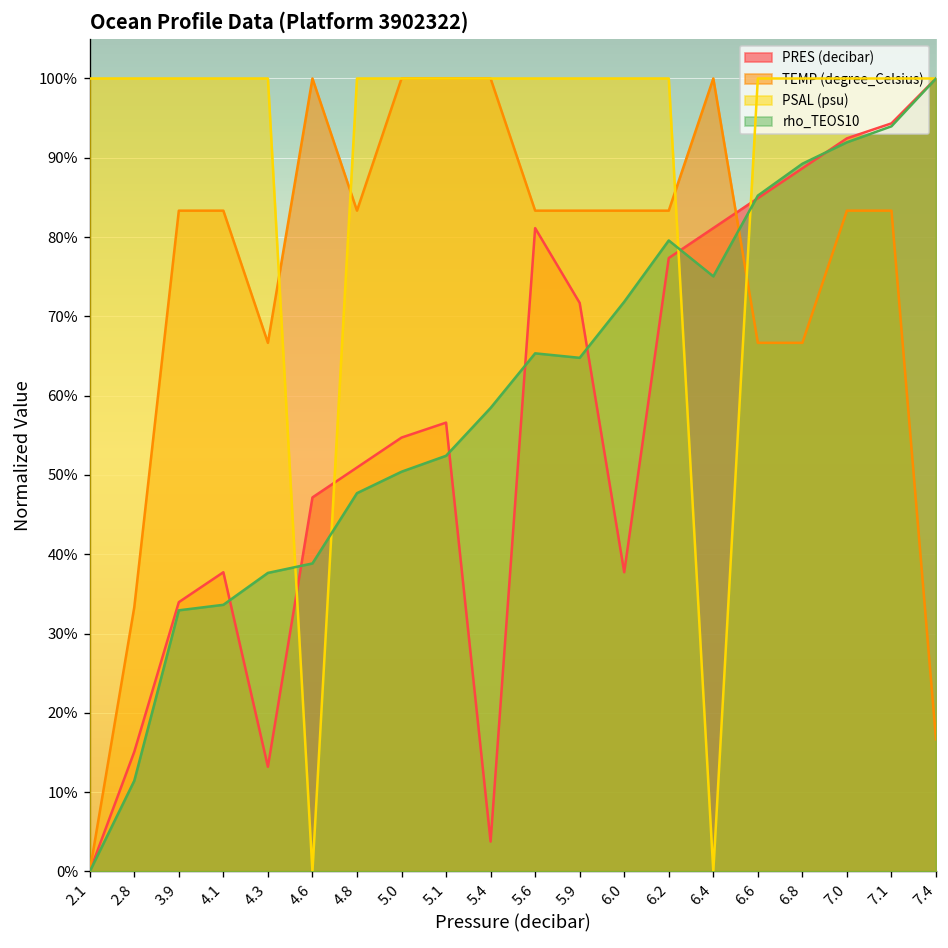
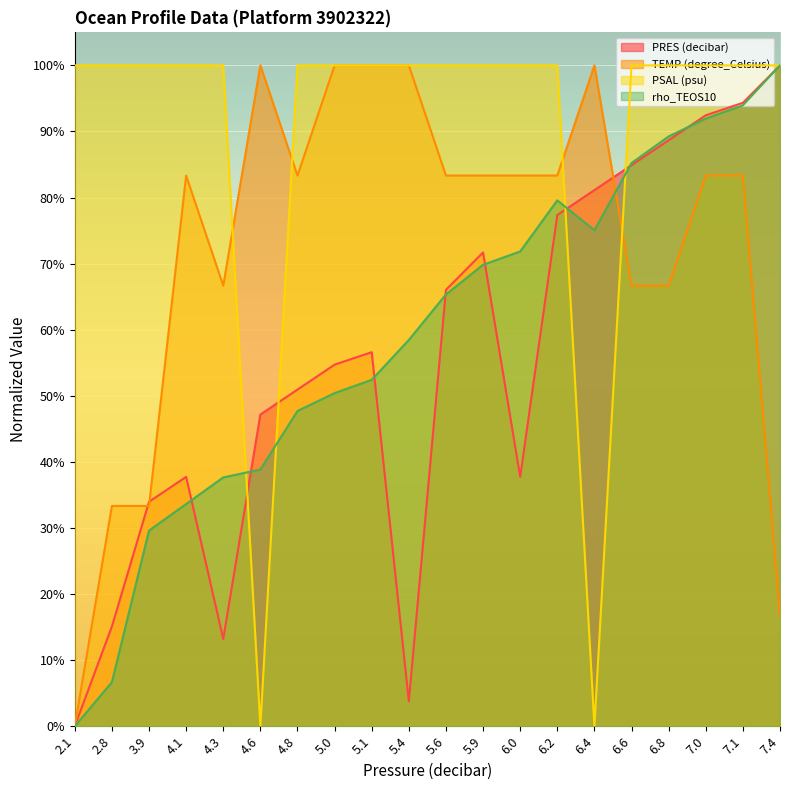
rho_TEOS10, 2.8: 11% -> 7%
TEMP (degree_Celsius), 3.9: 83% -> 33%
rho_TEOS10, 3.9: 33% -> 30%
PRES (decibar), 5.6: 81% -> 66%
rho_TEOS10, 5.9: 65% -> 70%
